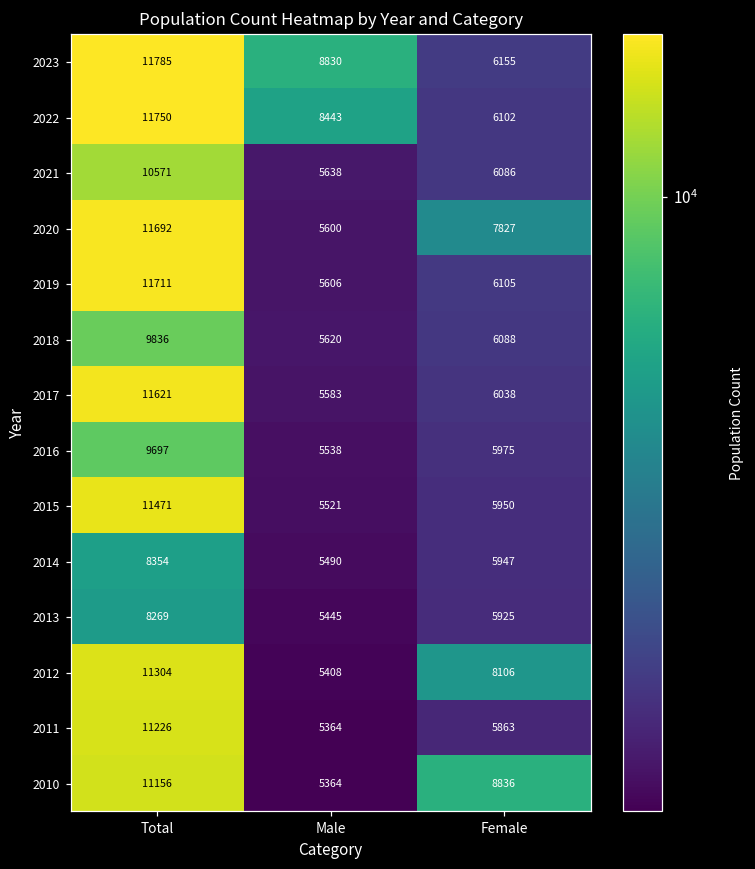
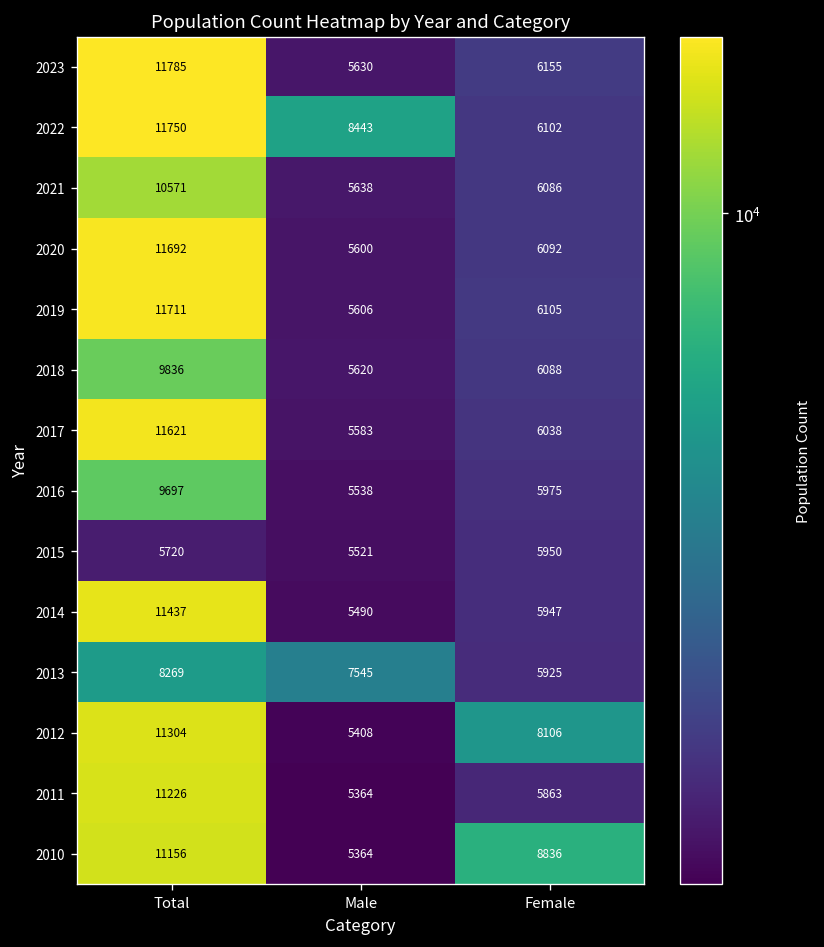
2023, Male: 8830 -> 5630
2020, Female: 7827 -> 6092
2015, Total: 11471 -> 5720
2014, Total: 8354 -> 11437
2013, Male: 5445 -> 7545
